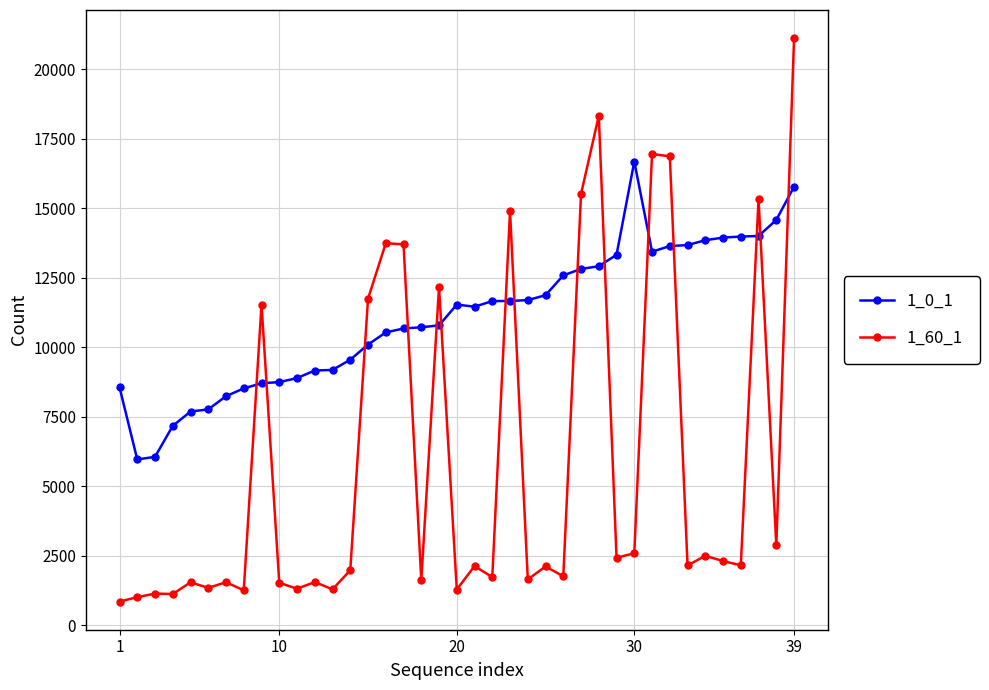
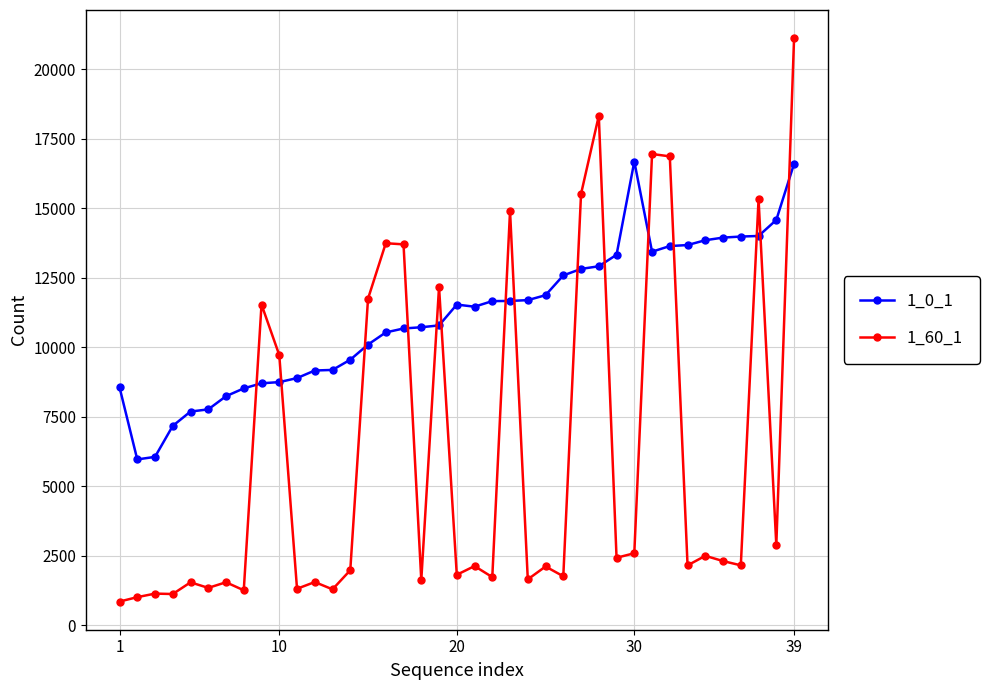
1_60_1, 10: 1500 -> 9700
1_60_1, 20: 1300 -> 1800
1_0_1, 39: 15800 -> 16600
